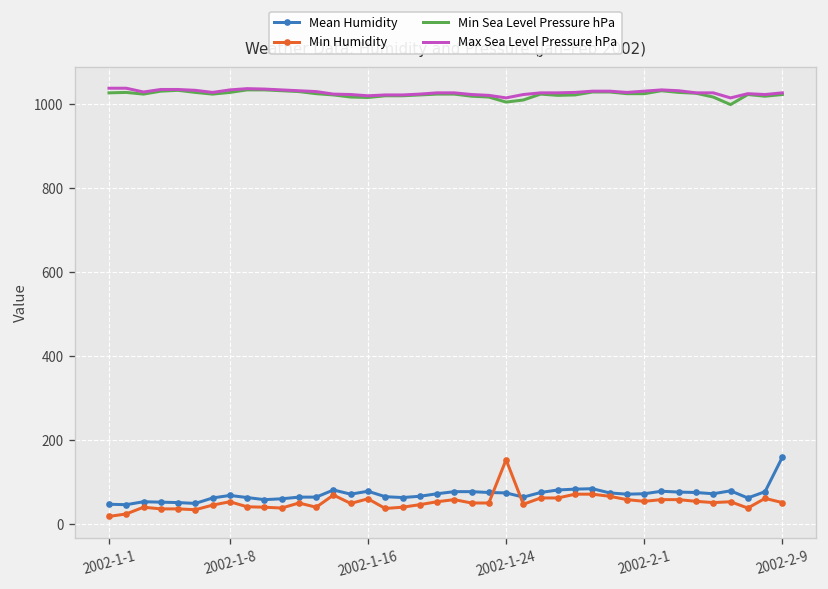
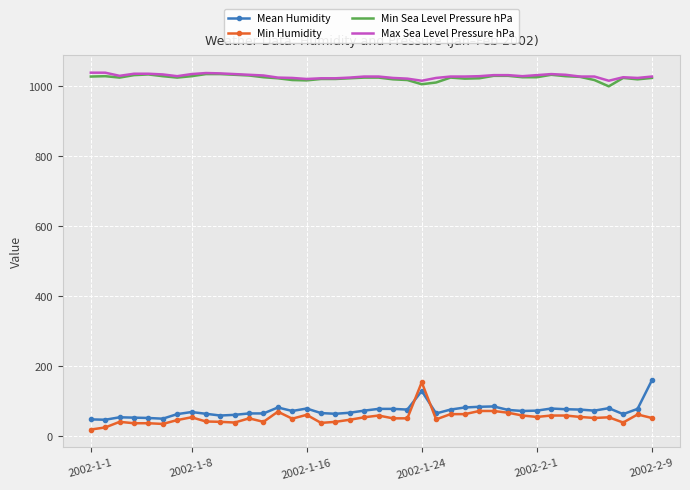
Mean Humidity, 2002-1-24: 80 -> 130
